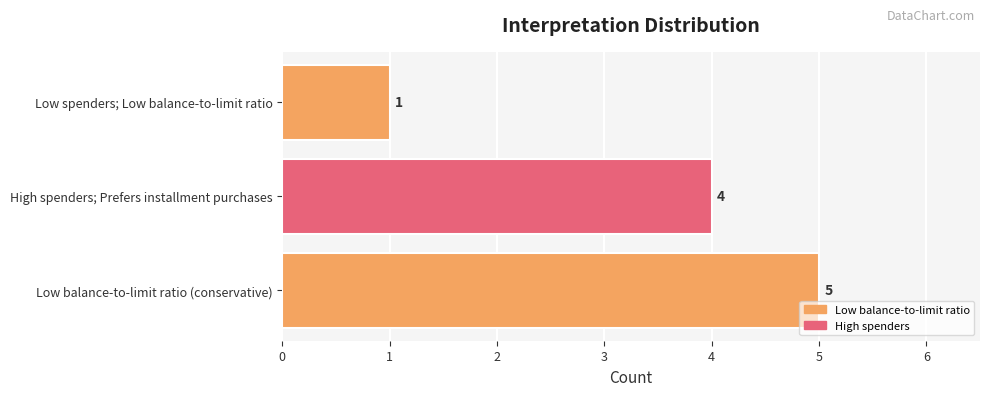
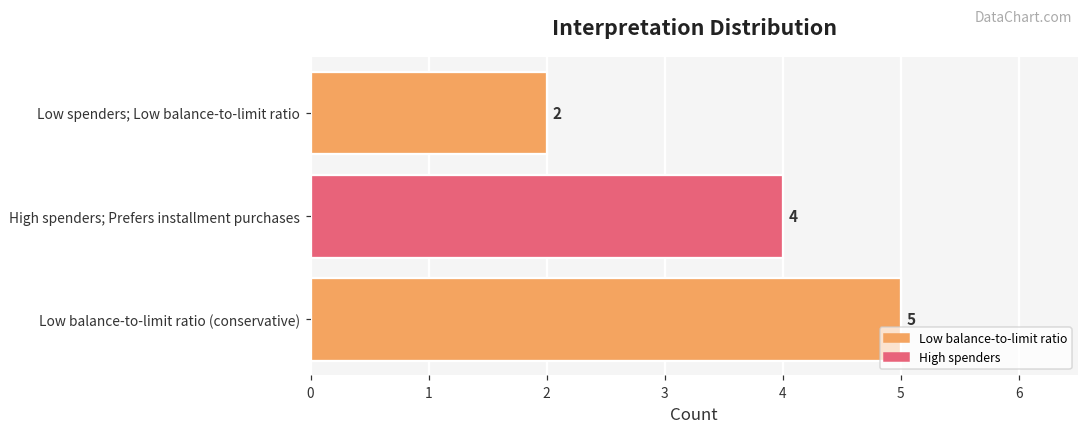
Low spenders; Low balance-to-limit ratio: 1 -> 2
